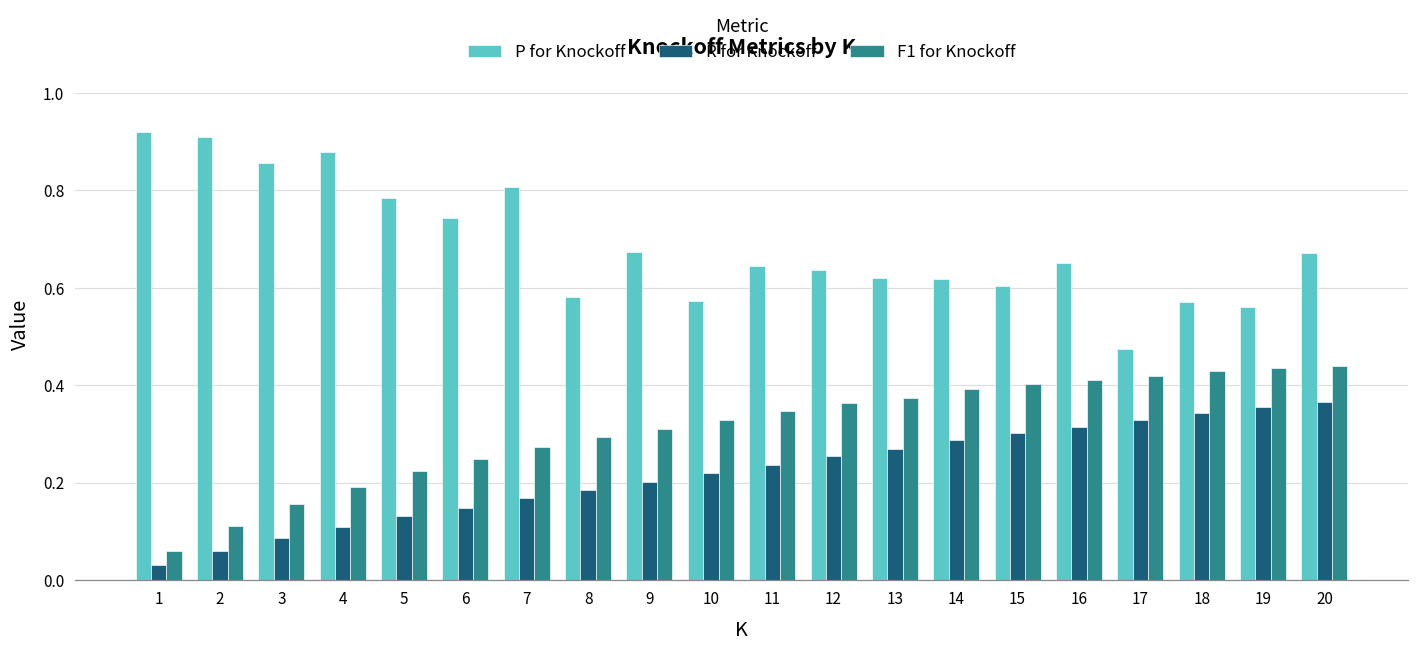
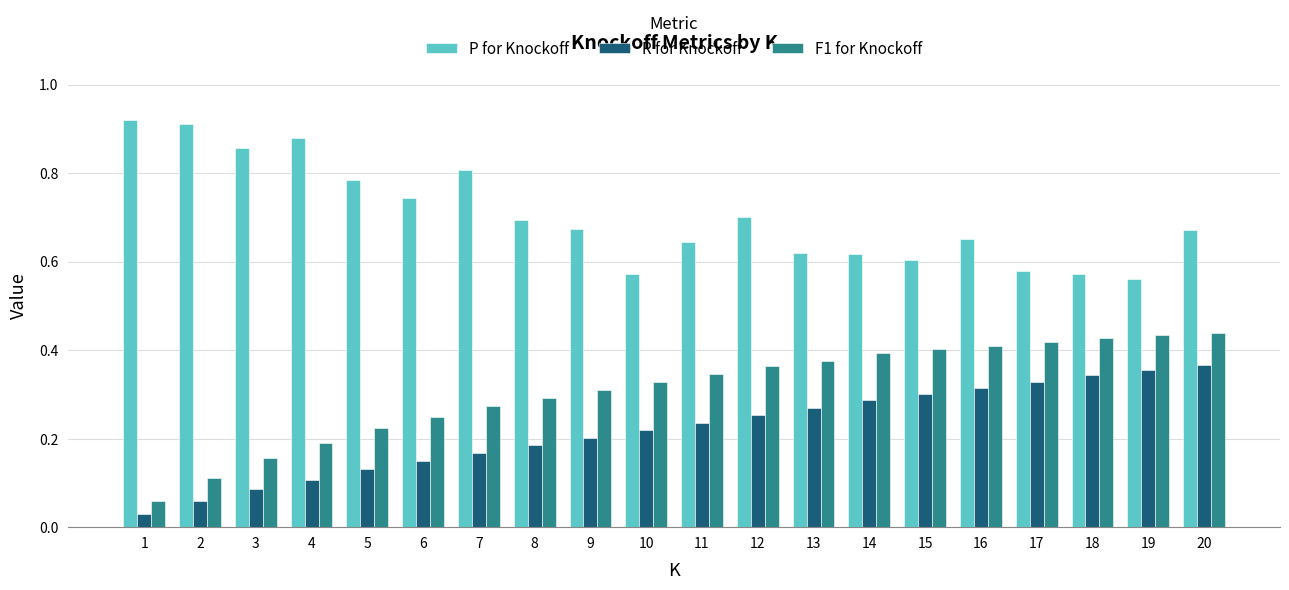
P for Knockoff, 8: 0.58 -> 0.70
P for Knockoff, 12: 0.64 -> 0.70
P for Knockoff, 17: 0.47 -> 0.58
